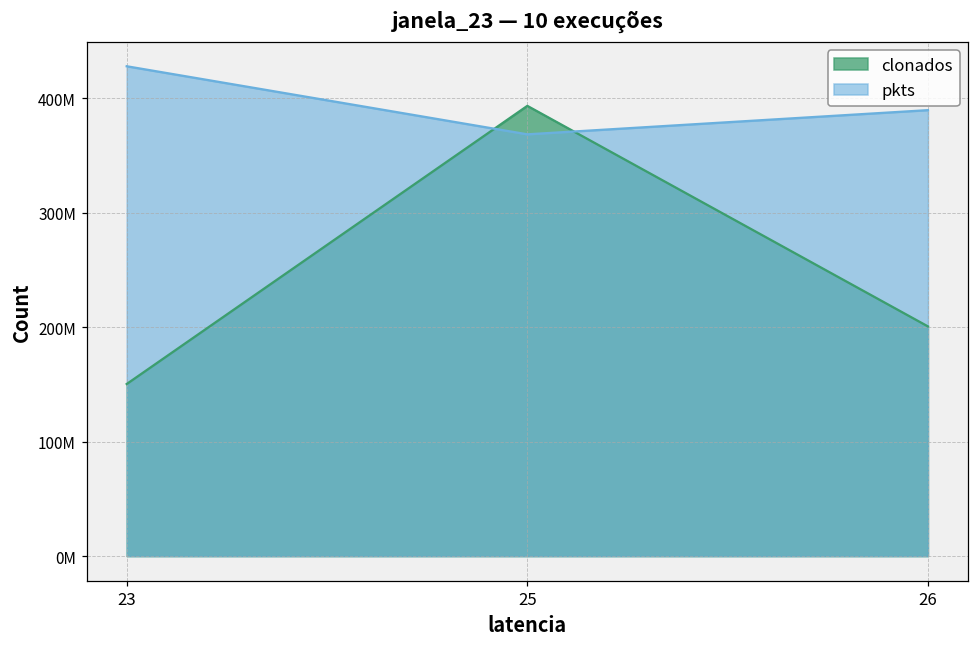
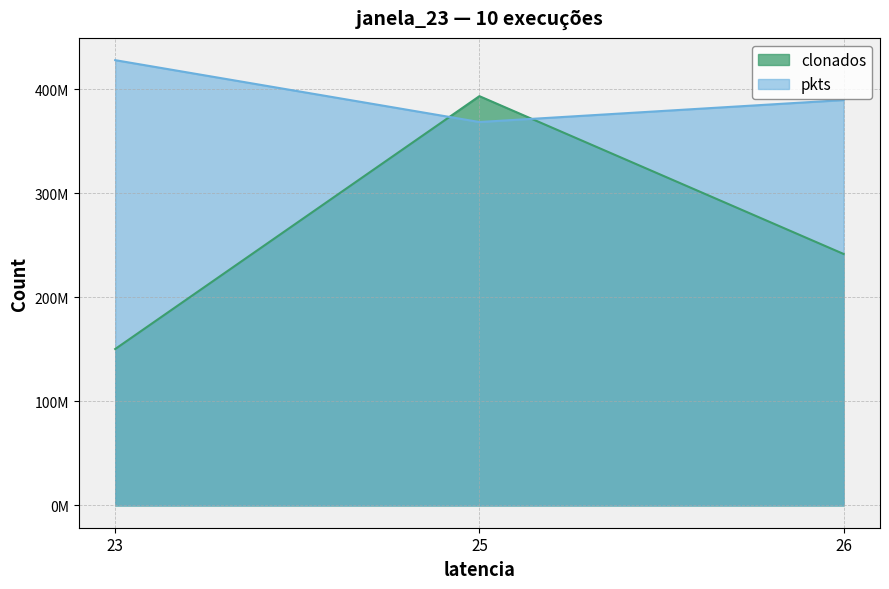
clonados, 26: 201000000 -> 242000000
